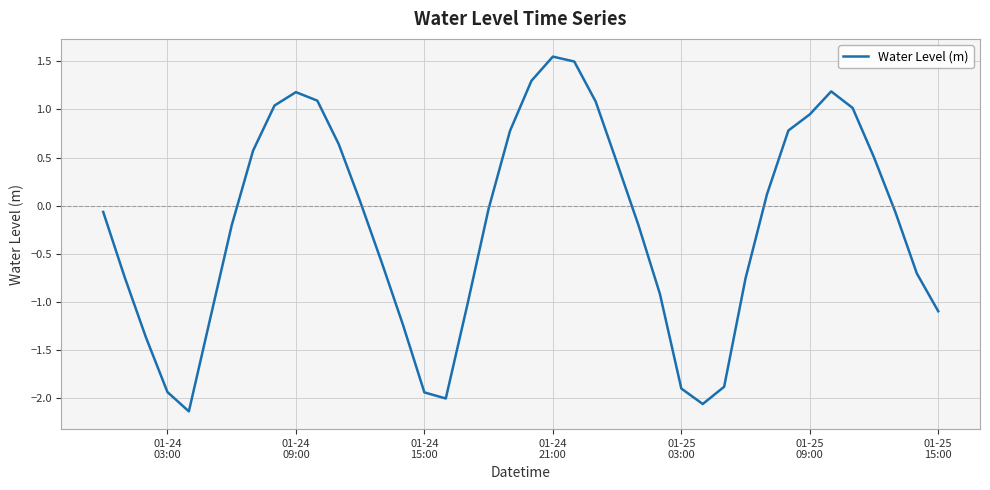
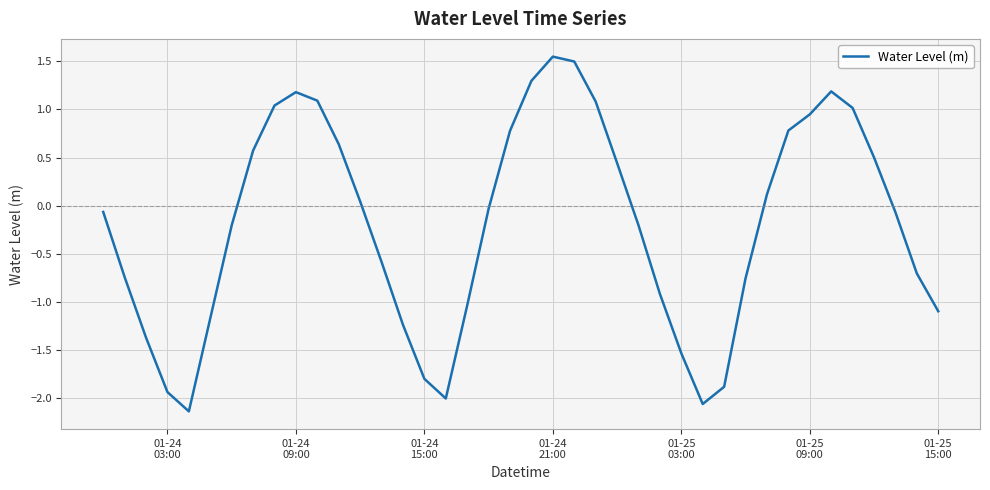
01-24 15:00: -1.9 -> -1.8
01-25 03:00: -1.9 -> -1.5
